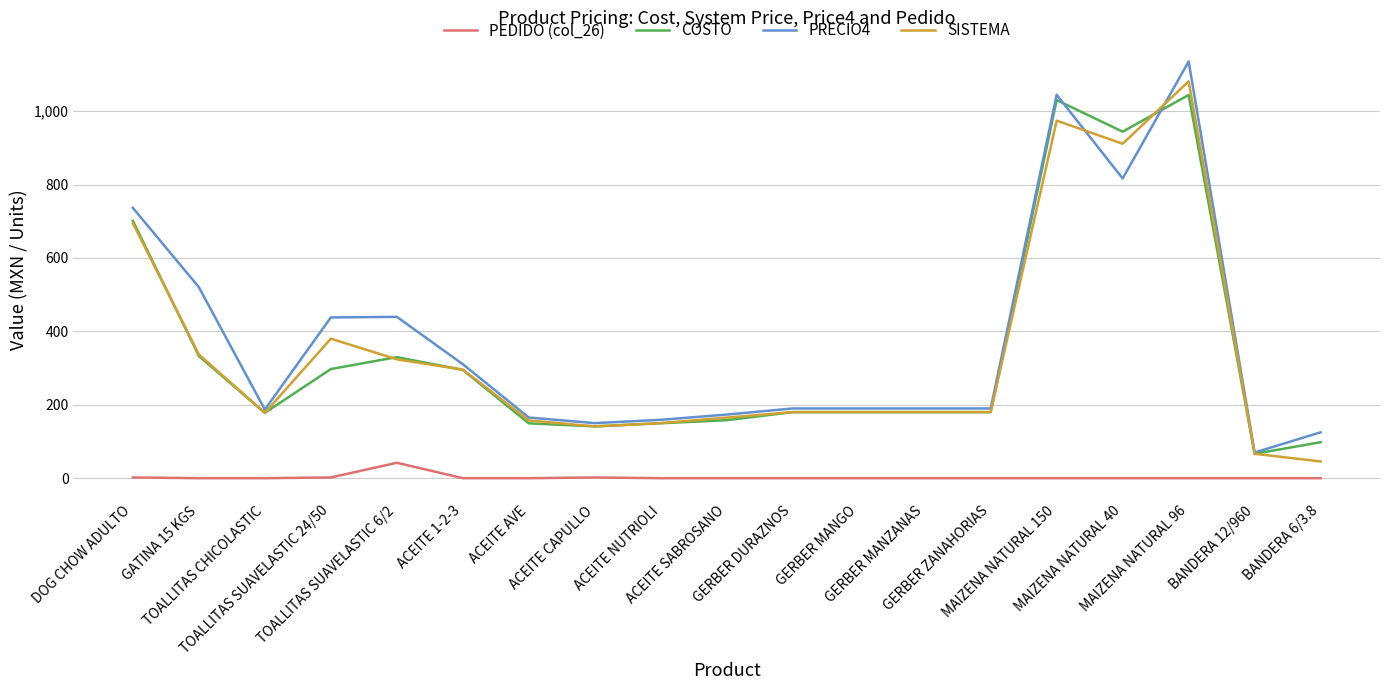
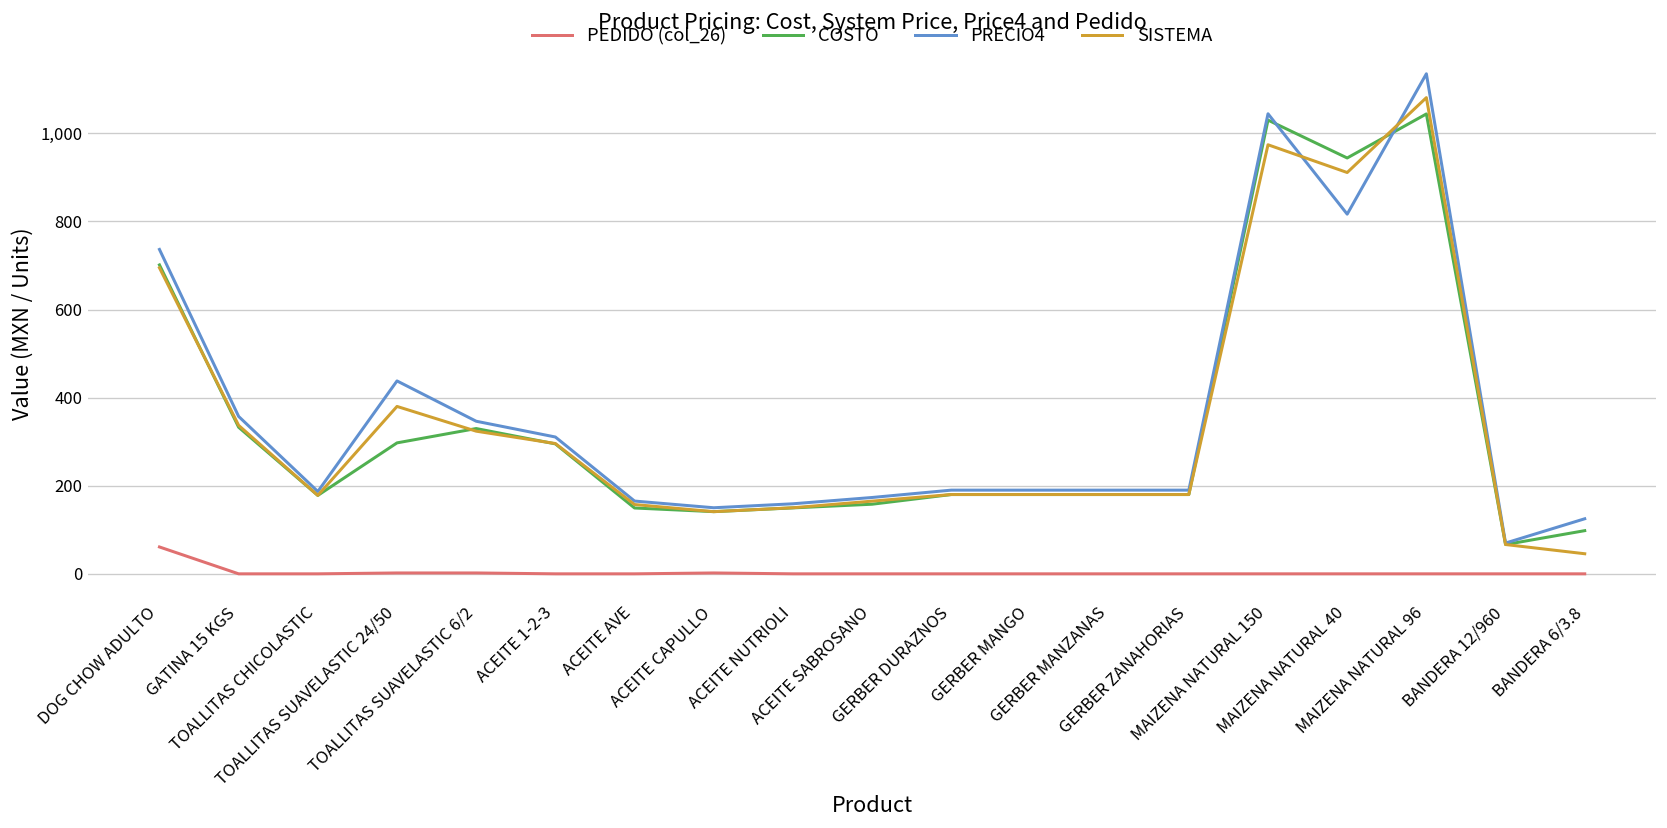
PEDIDO (col_26), DOG CHOW ADULTO: 0 -> 60
PRECIO4, GATINA 15 KGS: 520 -> 360
PEDIDO (col_26), TOALLITAS SUAVELASTIC 6/2: 40 -> 0
PRECIO4, TOALLITAS SUAVELASTIC 6/2: 440 -> 350
